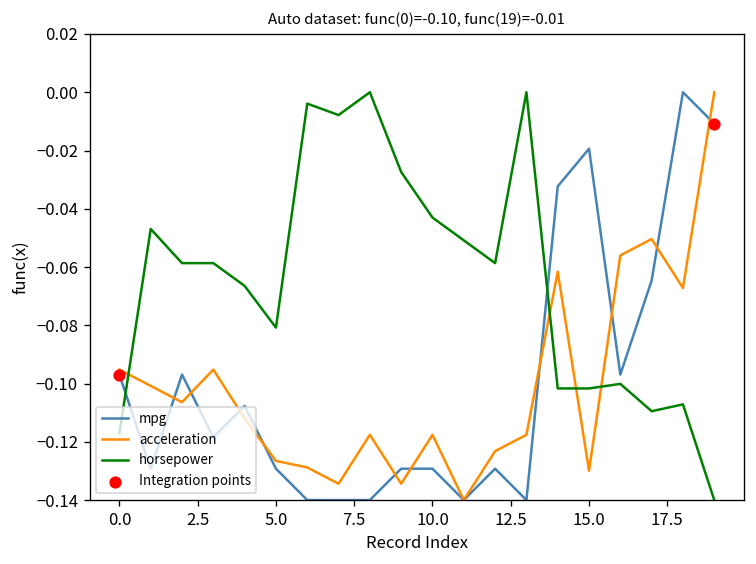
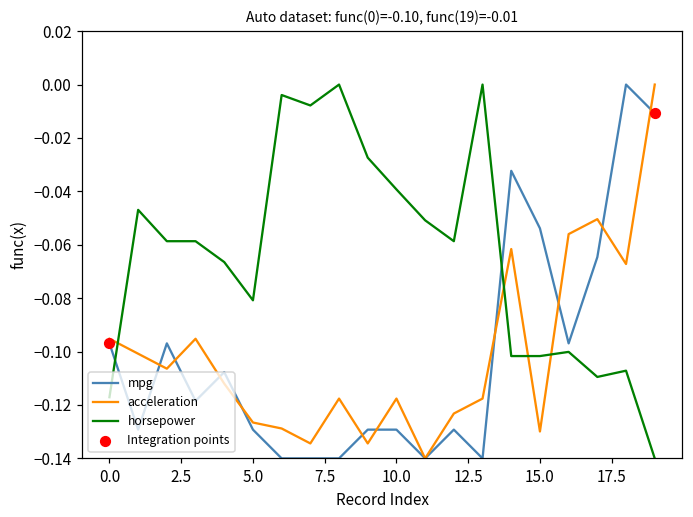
horsepower, 10.0: -0.043 -> -0.039
mpg, 15.0: -0.019 -> -0.054
